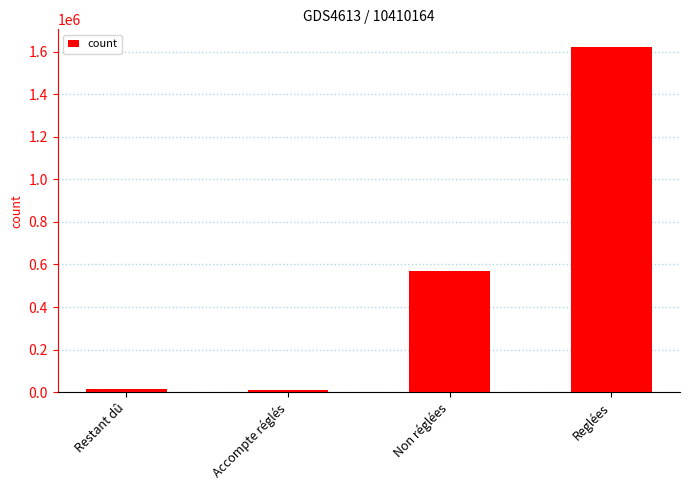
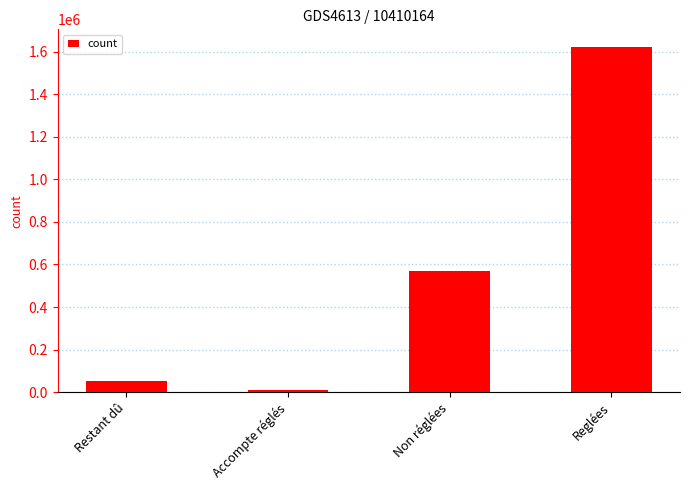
Restant dû: 20000 -> 50000
